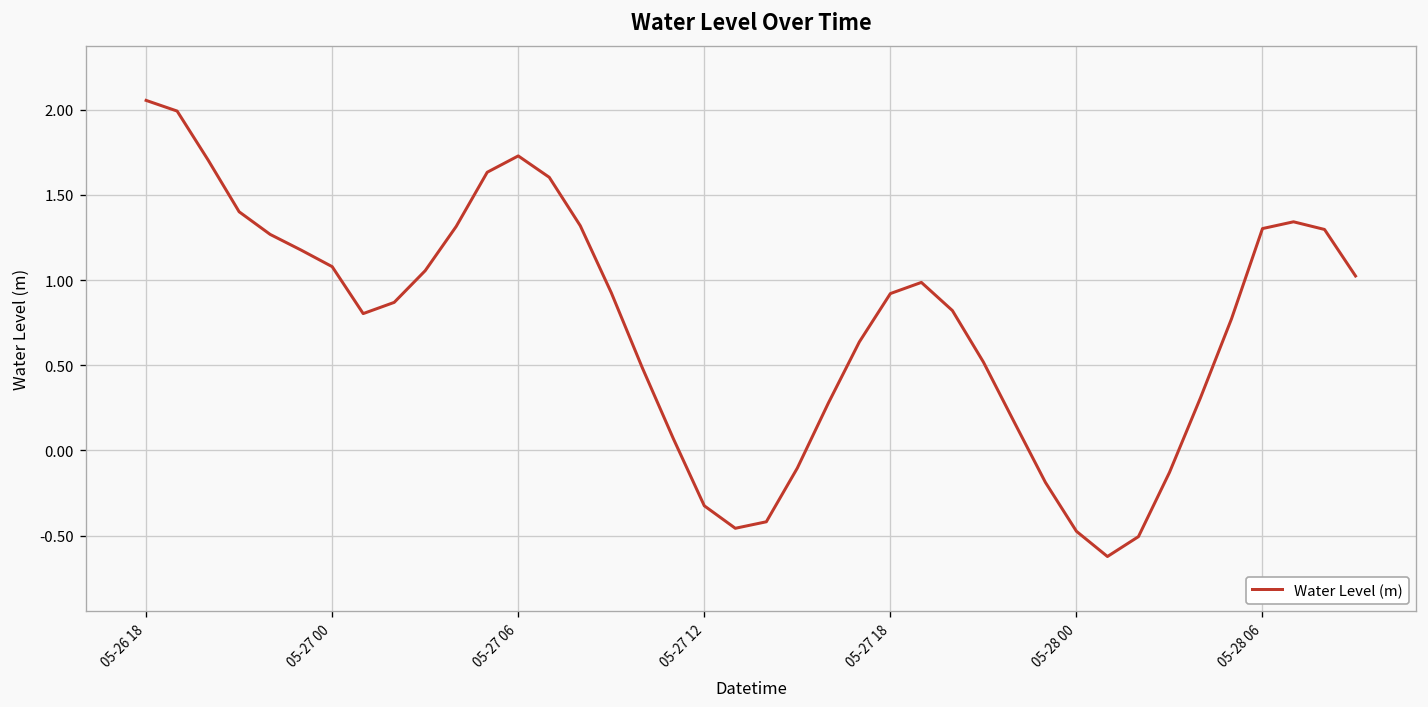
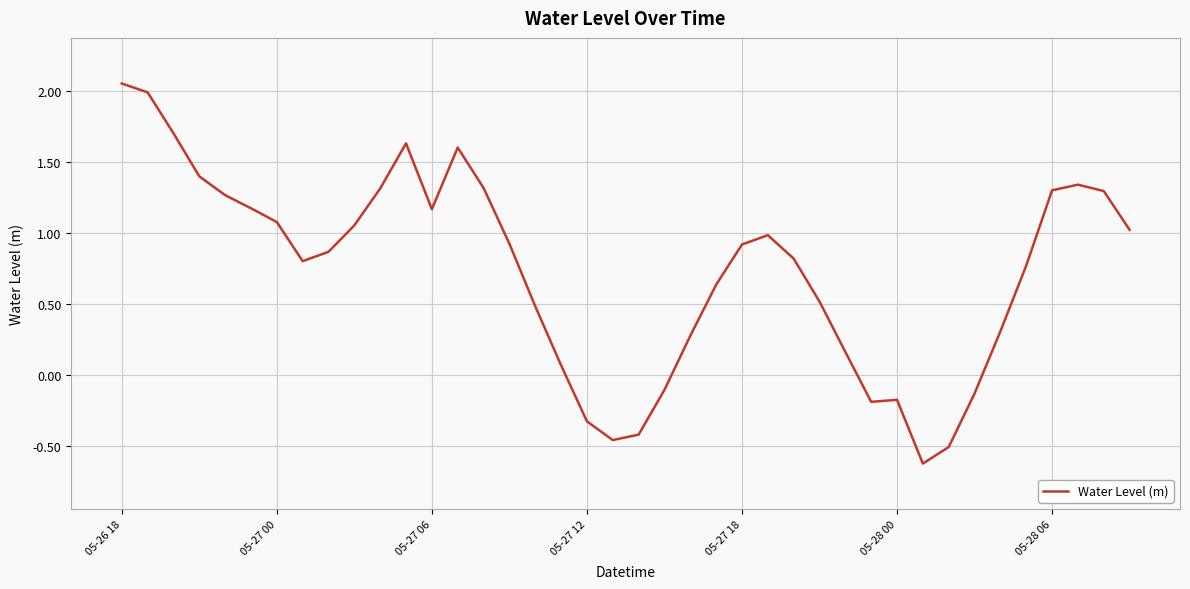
05-27 06: 1.73 -> 1.17
05-28 00: -0.47 -> -0.17
